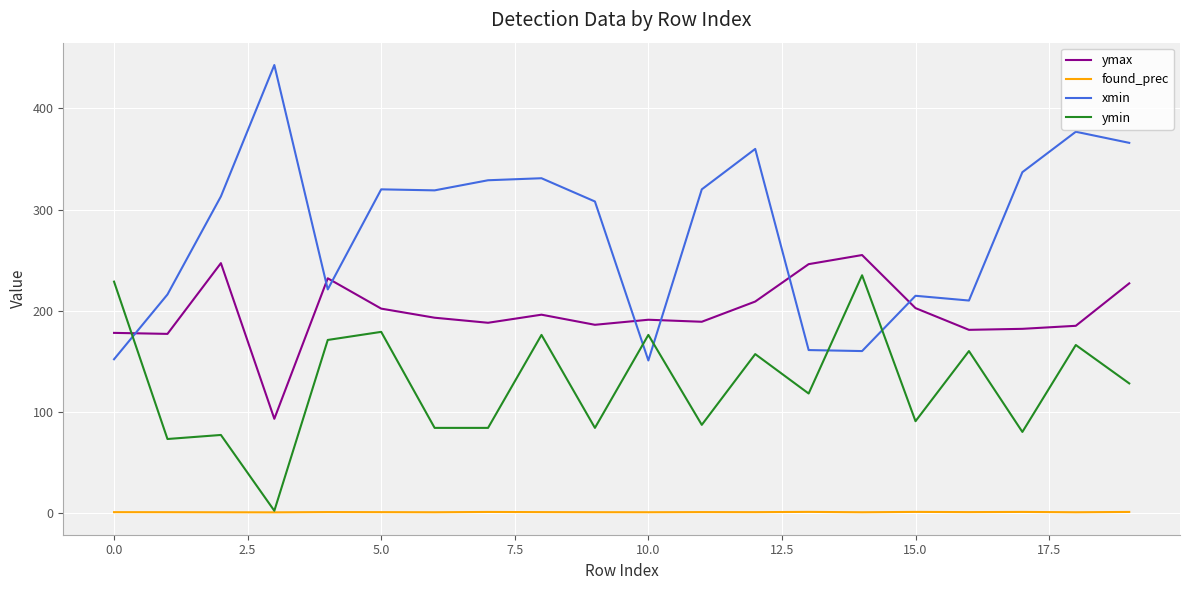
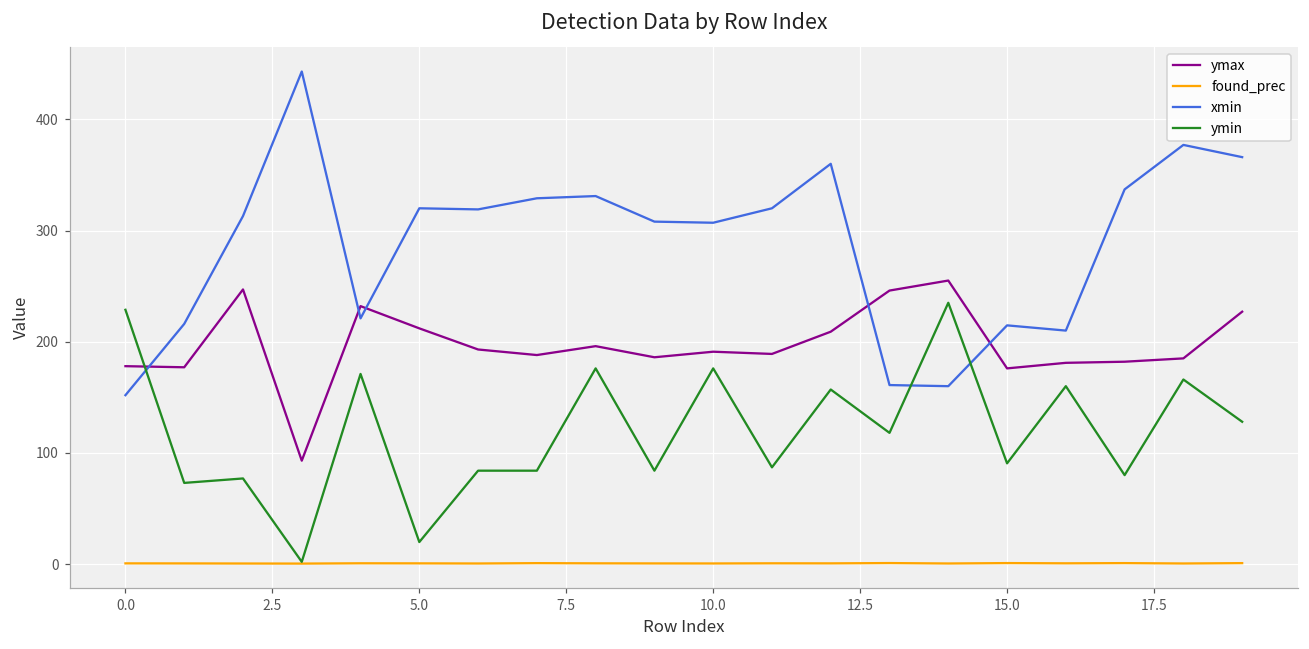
ymax, 5.0: 202 -> 212
ymin, 5.0: 179 -> 20
xmin, 10.0: 151 -> 307
ymax, 15.0: 203 -> 176
